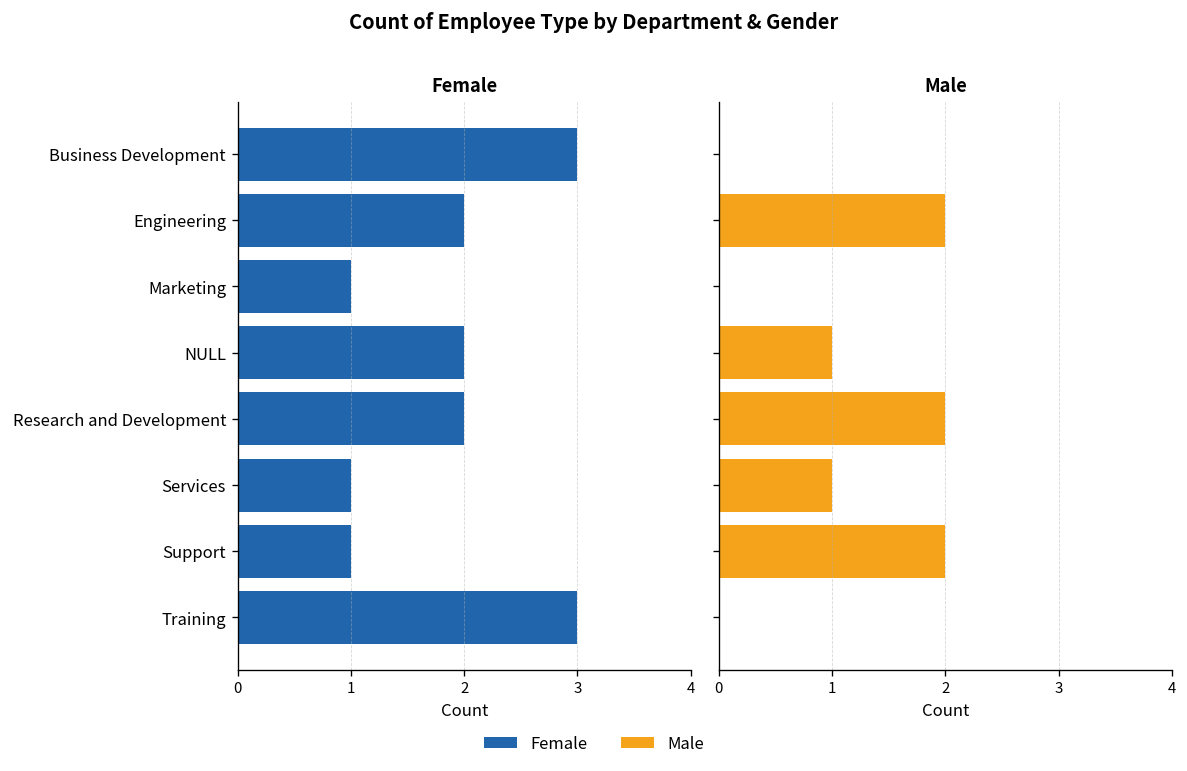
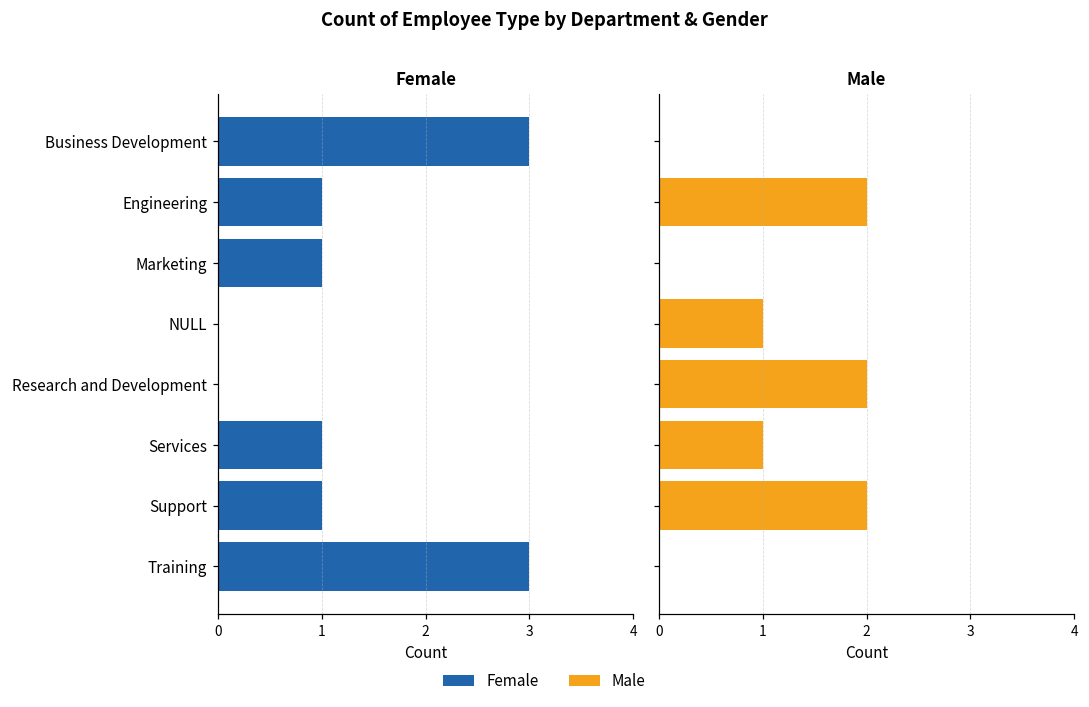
Female, Engineering: 2 -> 1
Female, NULL: 2 -> 0
Female, Research and Development: 2 -> 0
